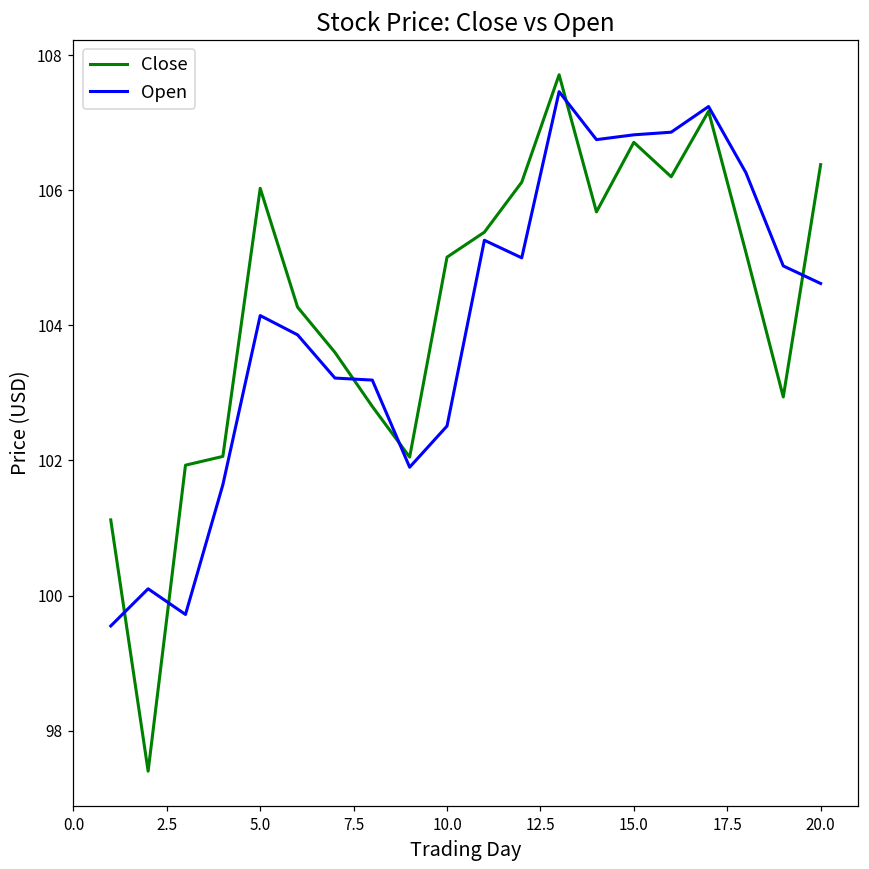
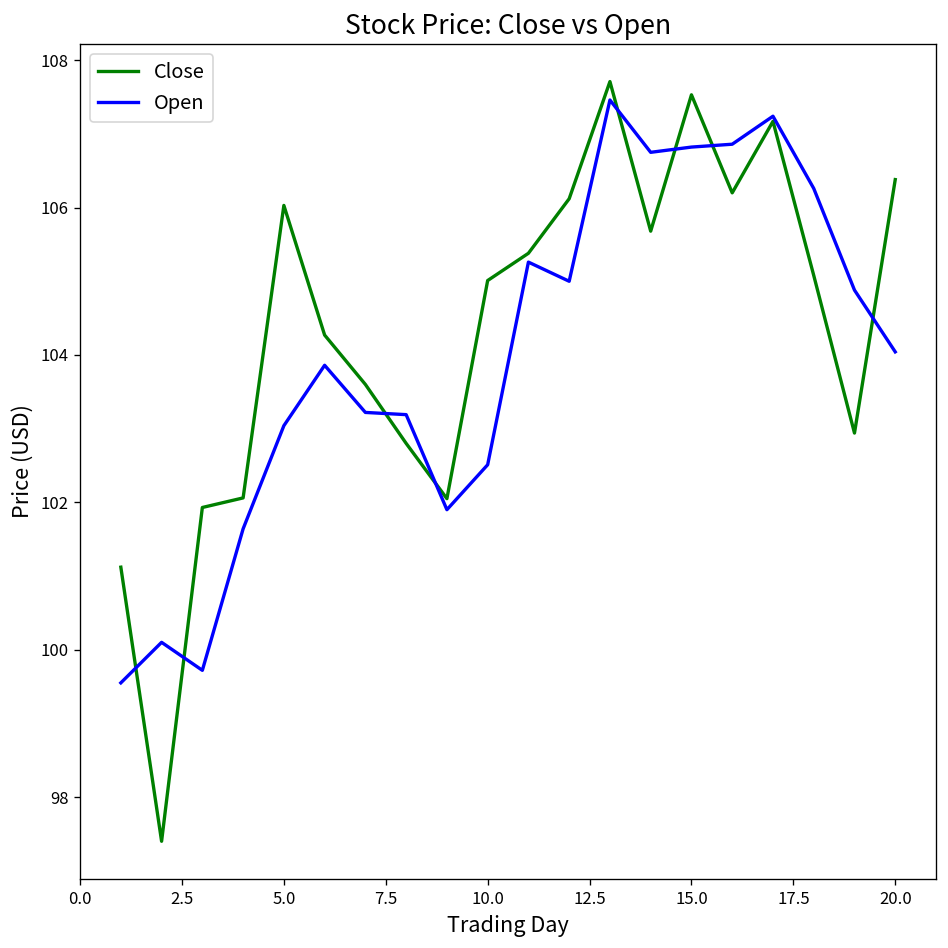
Open, 5.0: 104.1 -> 103.0
Close, 15.0: 106.7 -> 107.5
Open, 20.0: 104.6 -> 104.0
